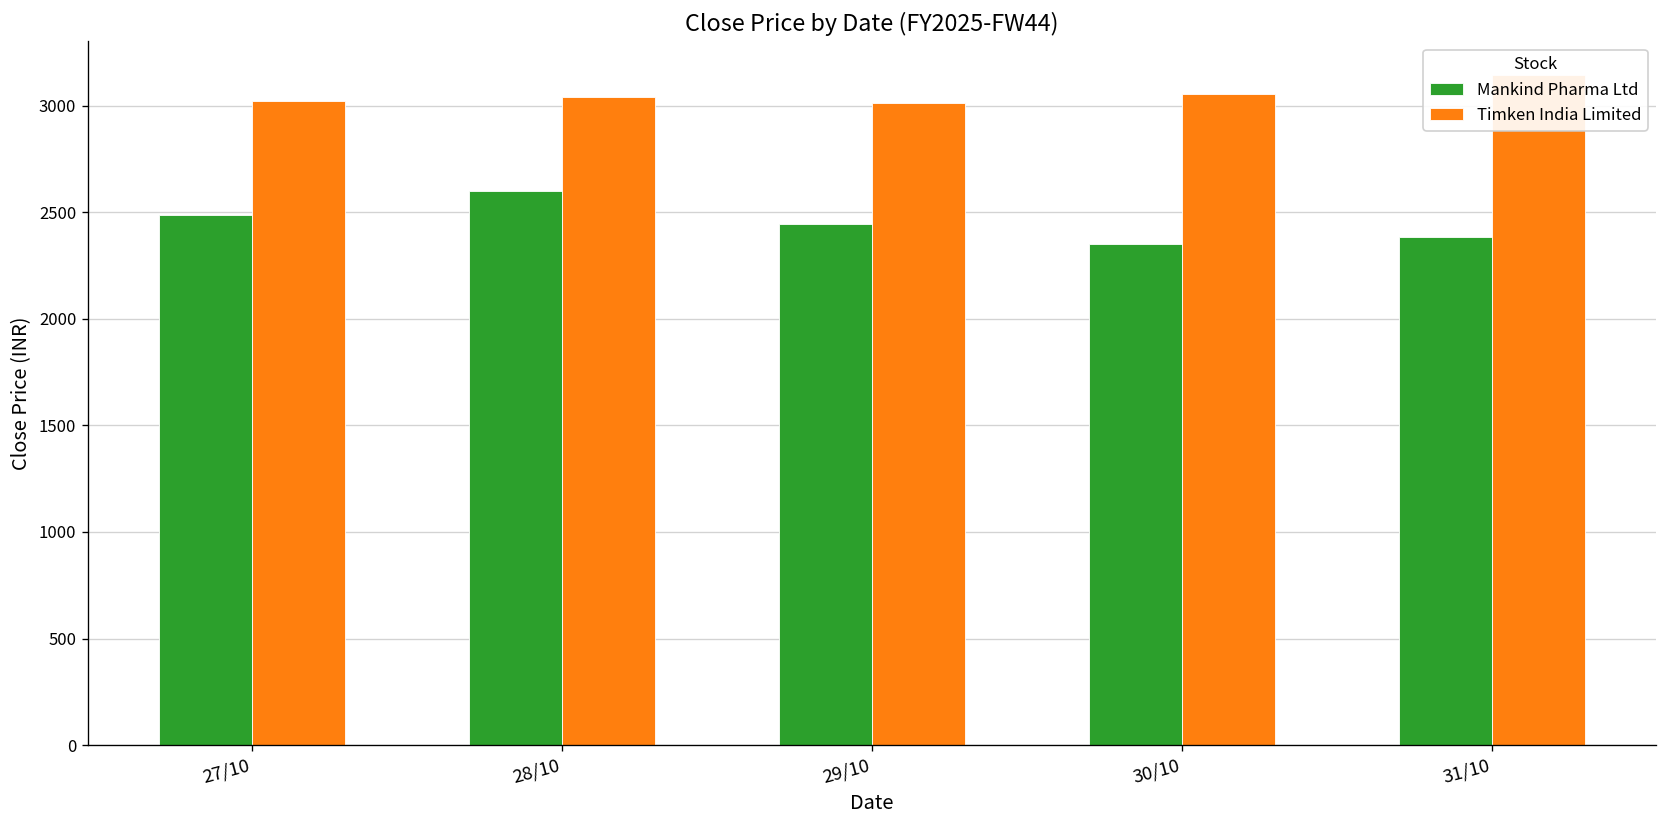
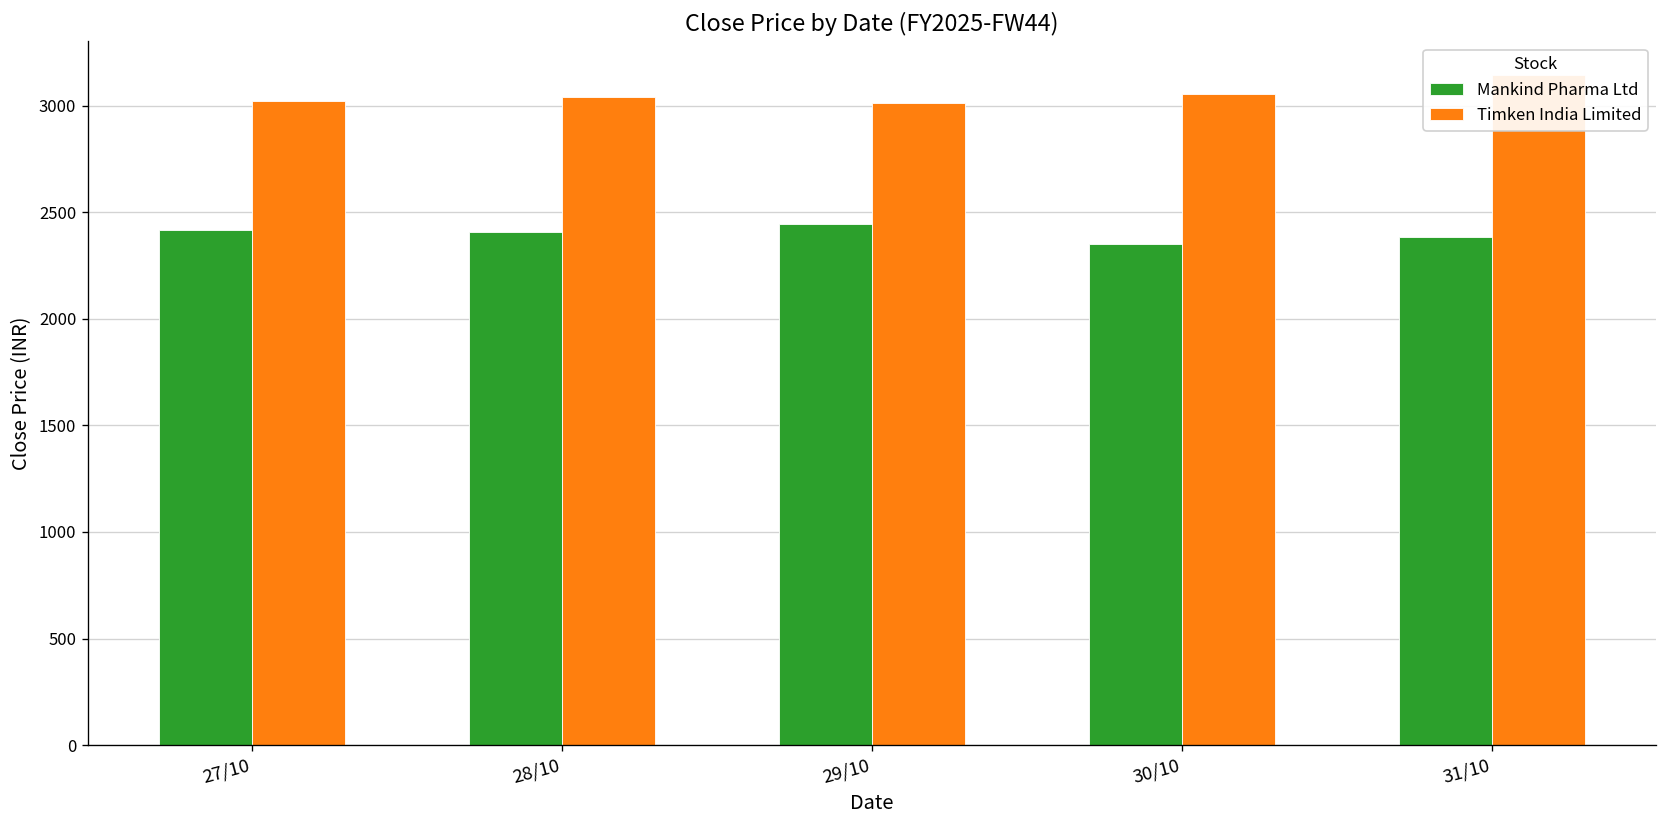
Mankind Pharma Ltd, 27/10: 2490 -> 2420
Mankind Pharma Ltd, 28/10: 2600 -> 2410
